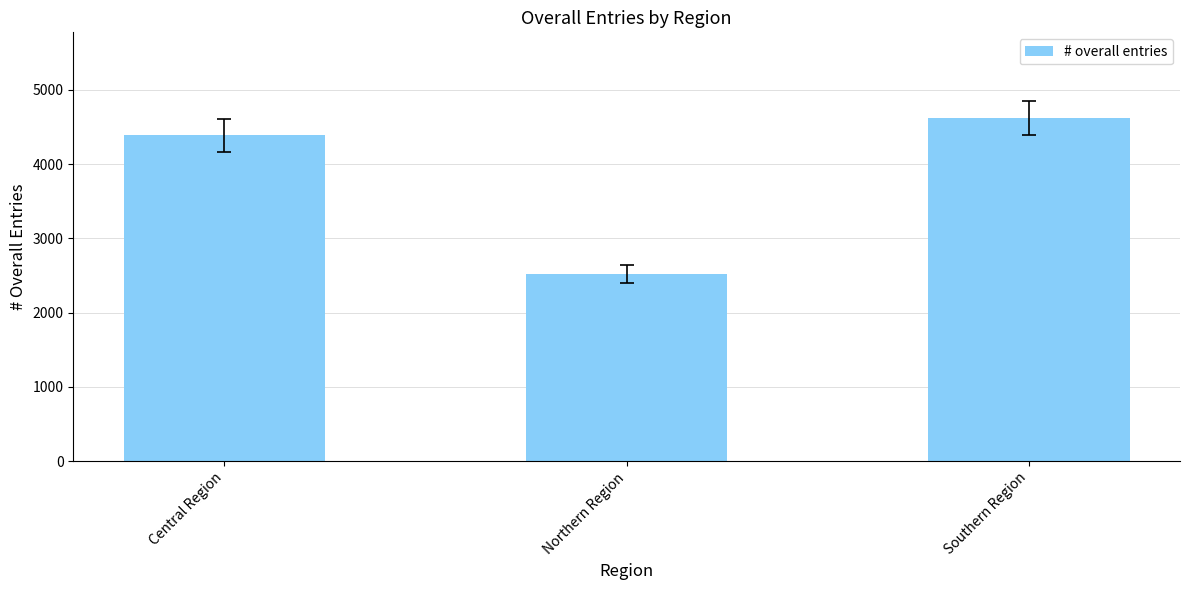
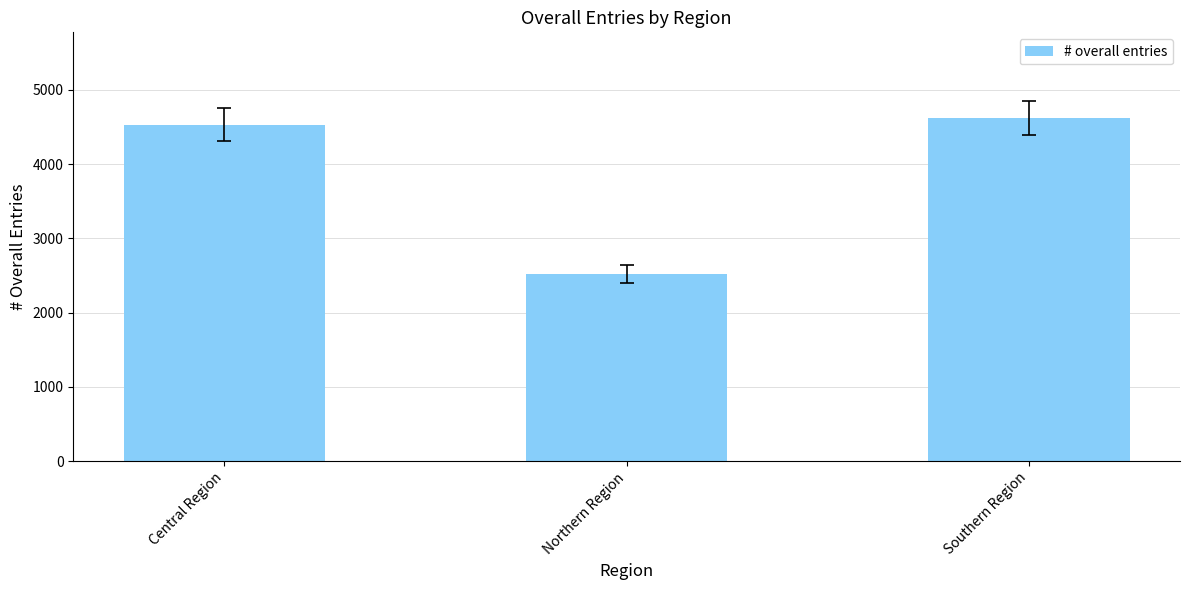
# overall entries, Central Region: 4400 -> 4500
